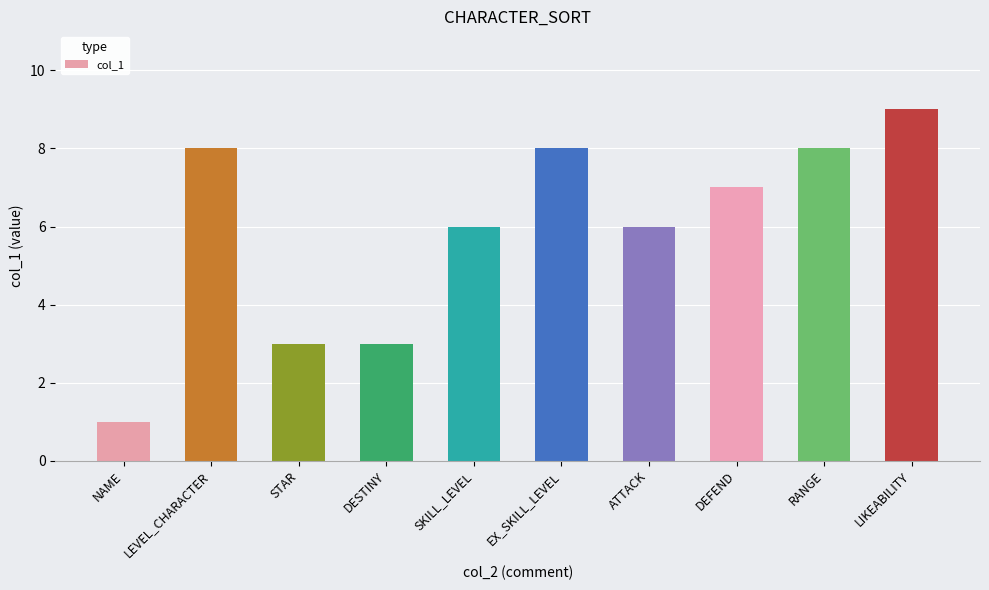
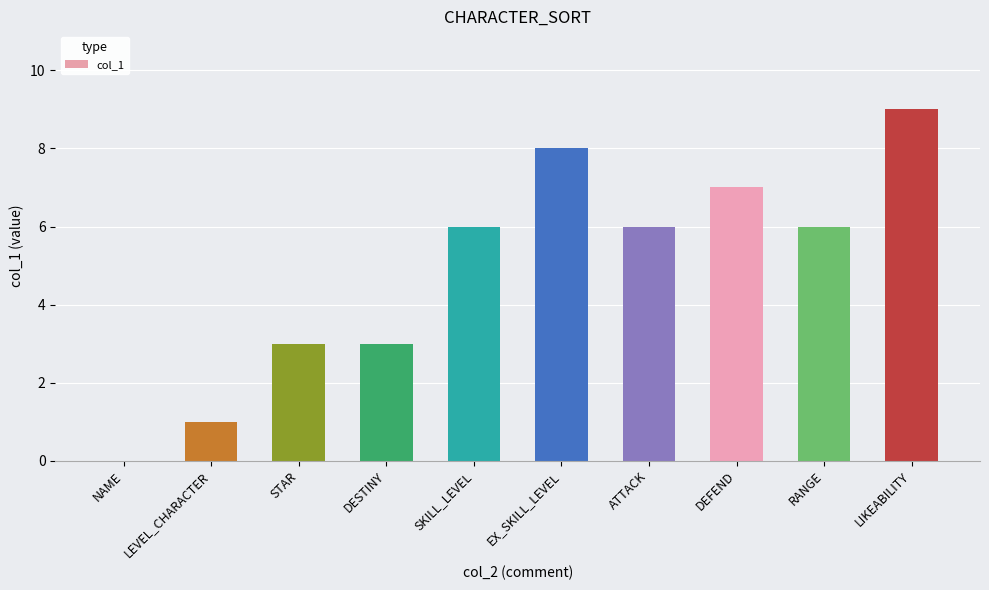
NAME: 1 -> 0
LEVEL_CHARACTER: 8 -> 1
RANGE: 8 -> 6
